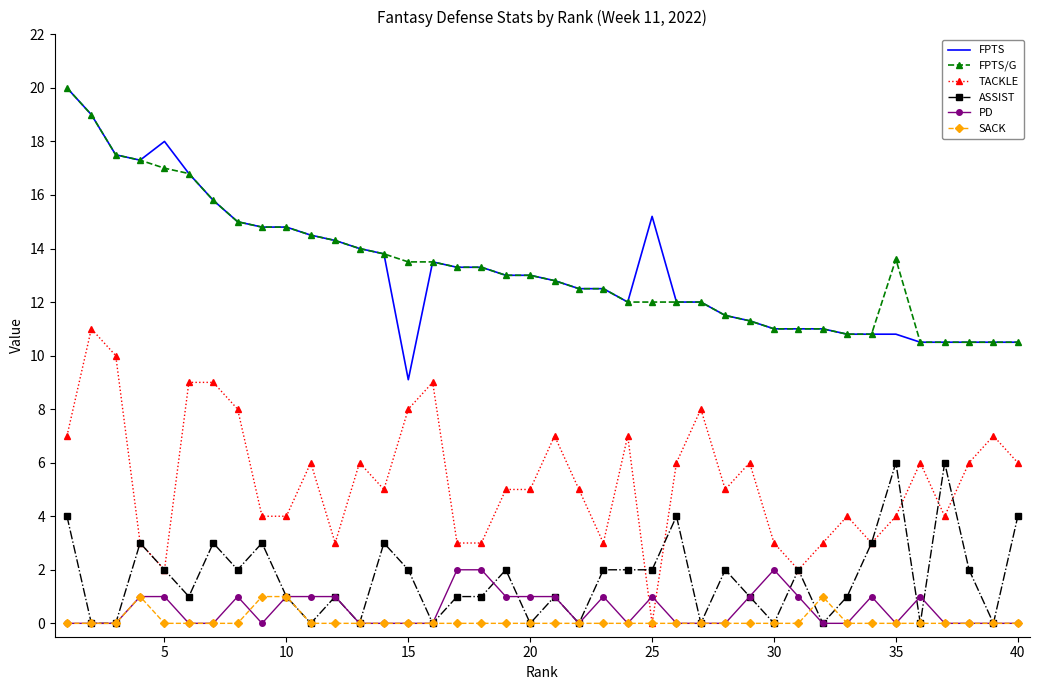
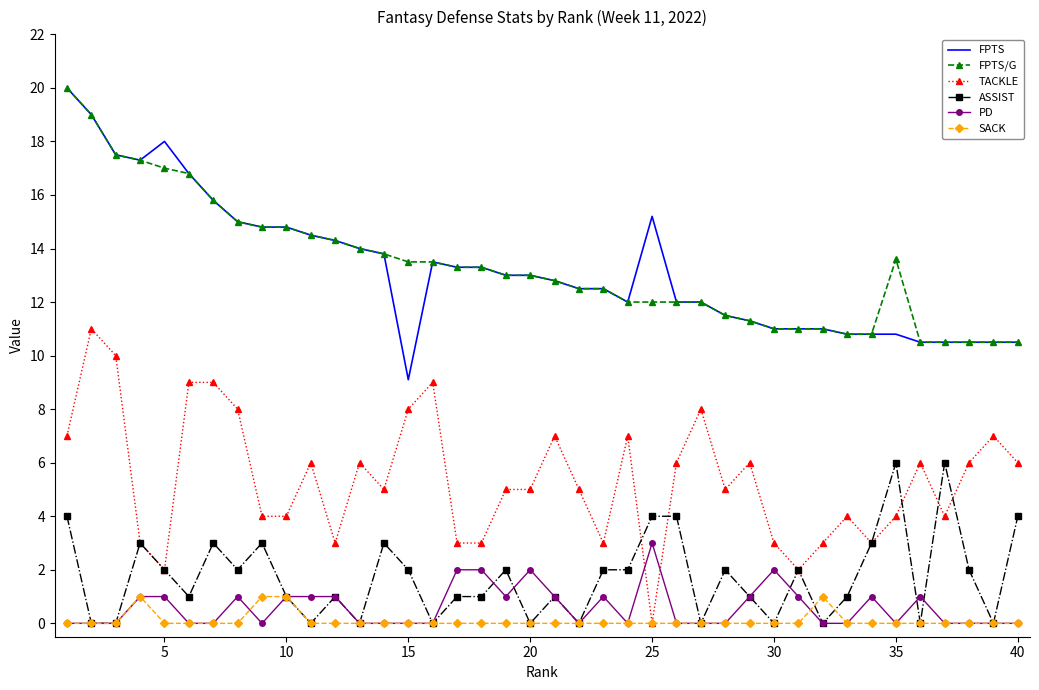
PD, 20: 1 -> 2
ASSIST, 25: 2 -> 4
PD, 25: 1 -> 3
